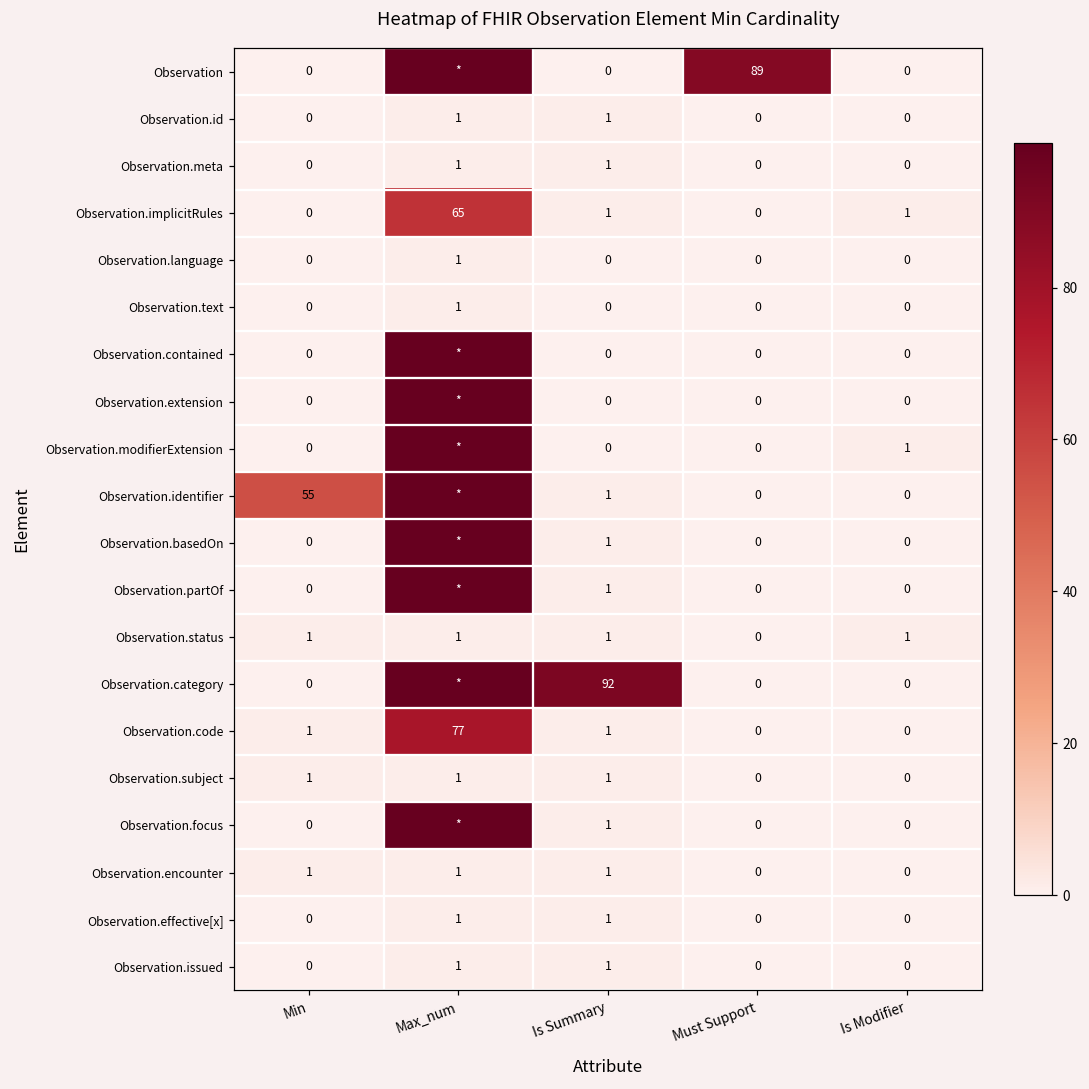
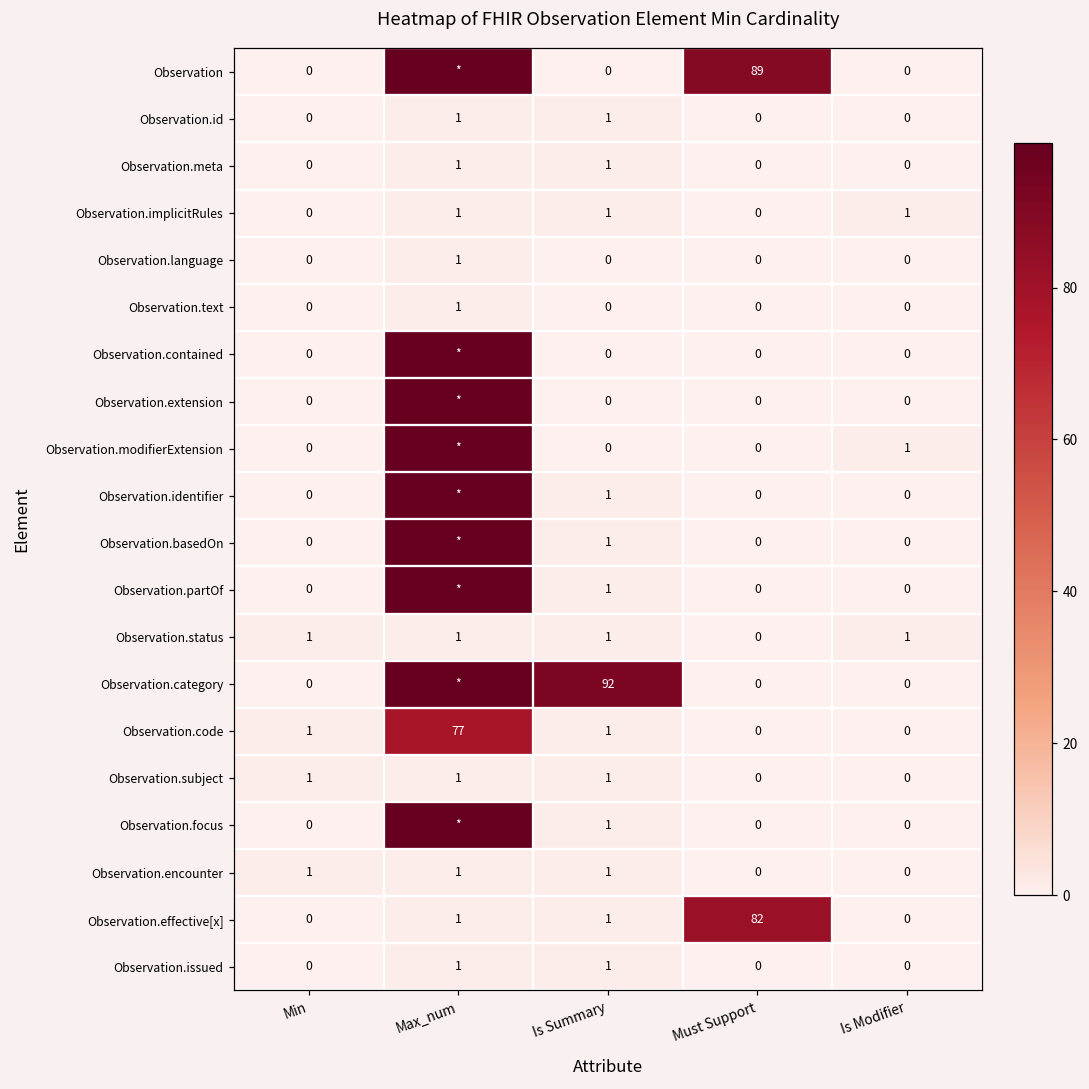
Observation.implicitRules, Max_num: 65 -> 1
Observation.identifier, Min: 55 -> 0
Observation.effective[x], Must Support: 0 -> 82
